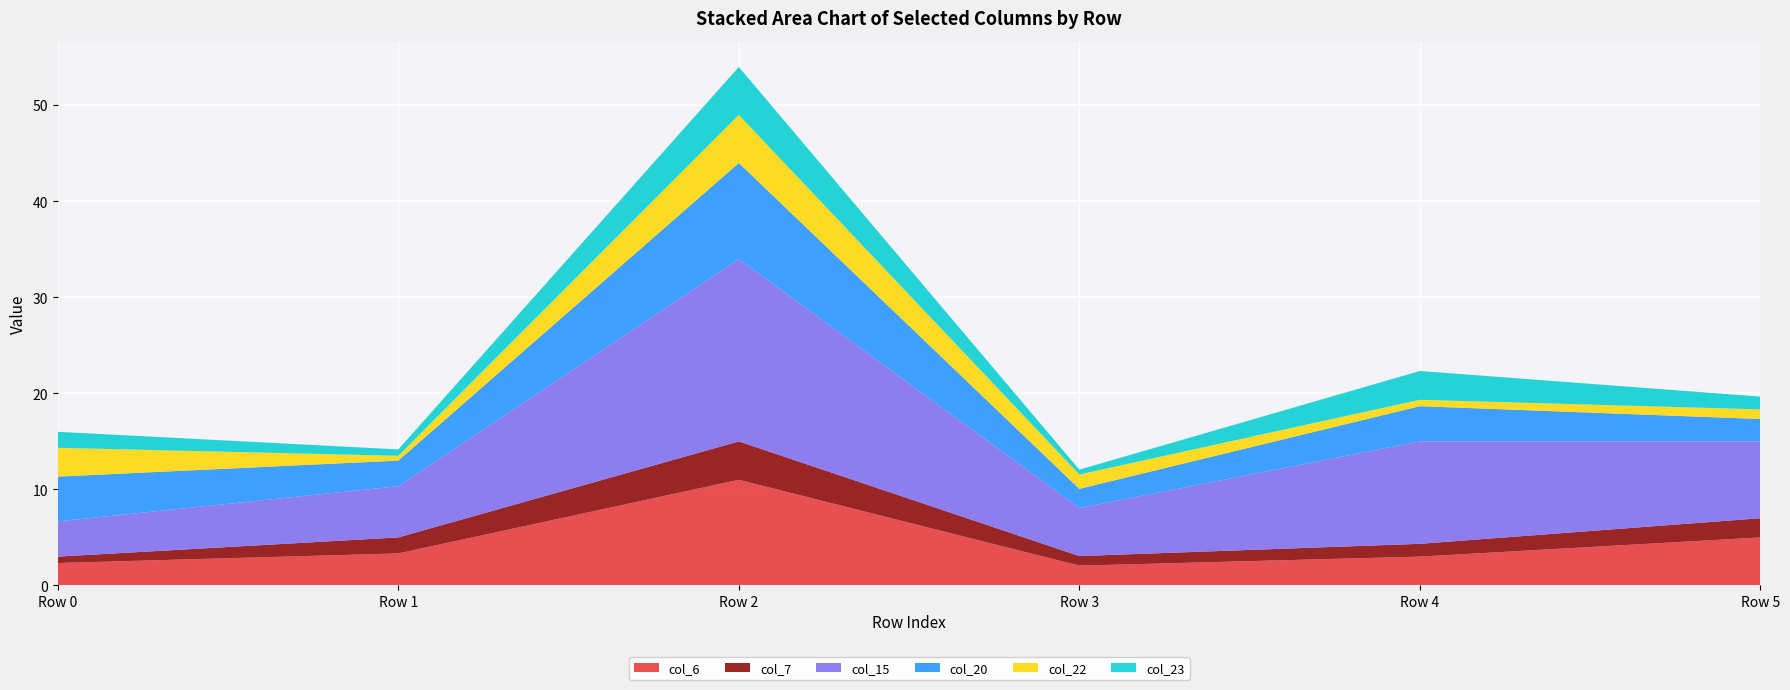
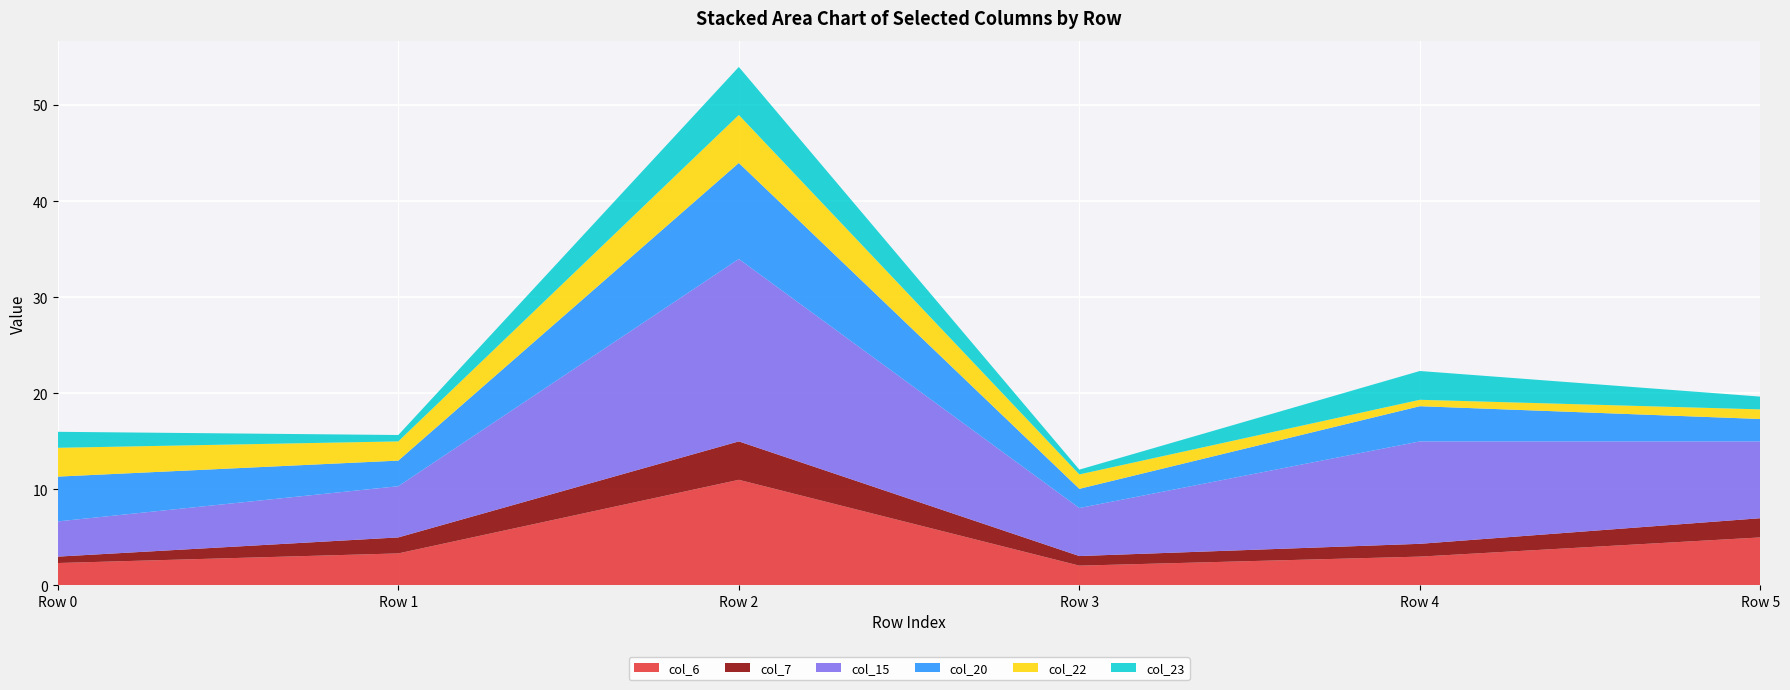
col_22, Row 1: 1 -> 2
